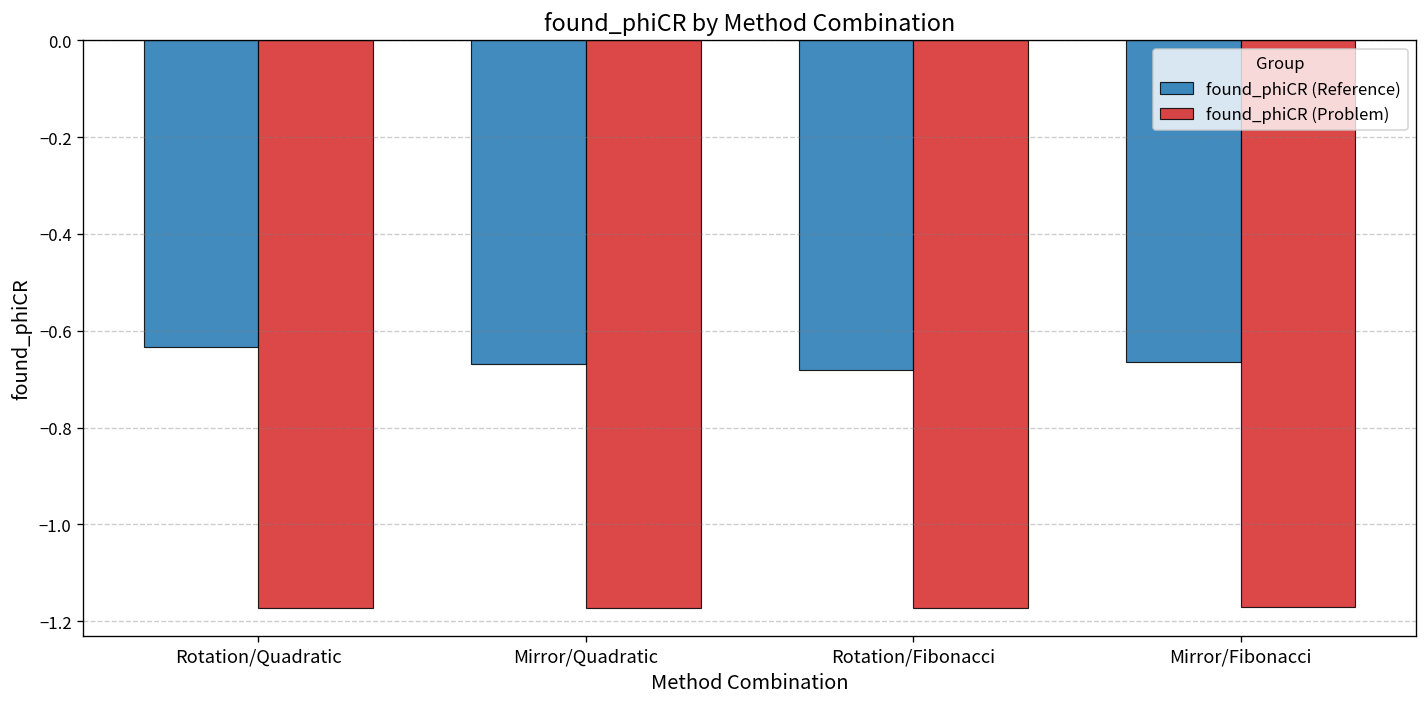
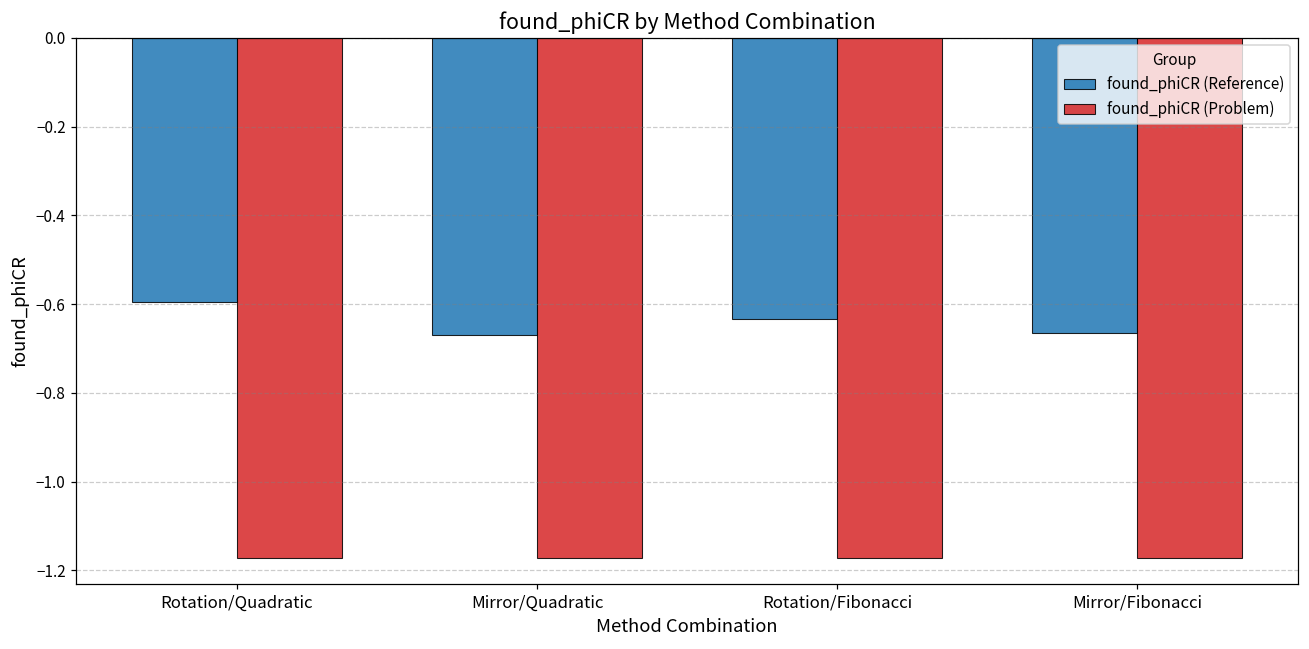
found_phiCR (Reference), Rotation/Quadratic: -0.63 -> -0.60
found_phiCR (Reference), Rotation/Fibonacci: -0.68 -> -0.63
